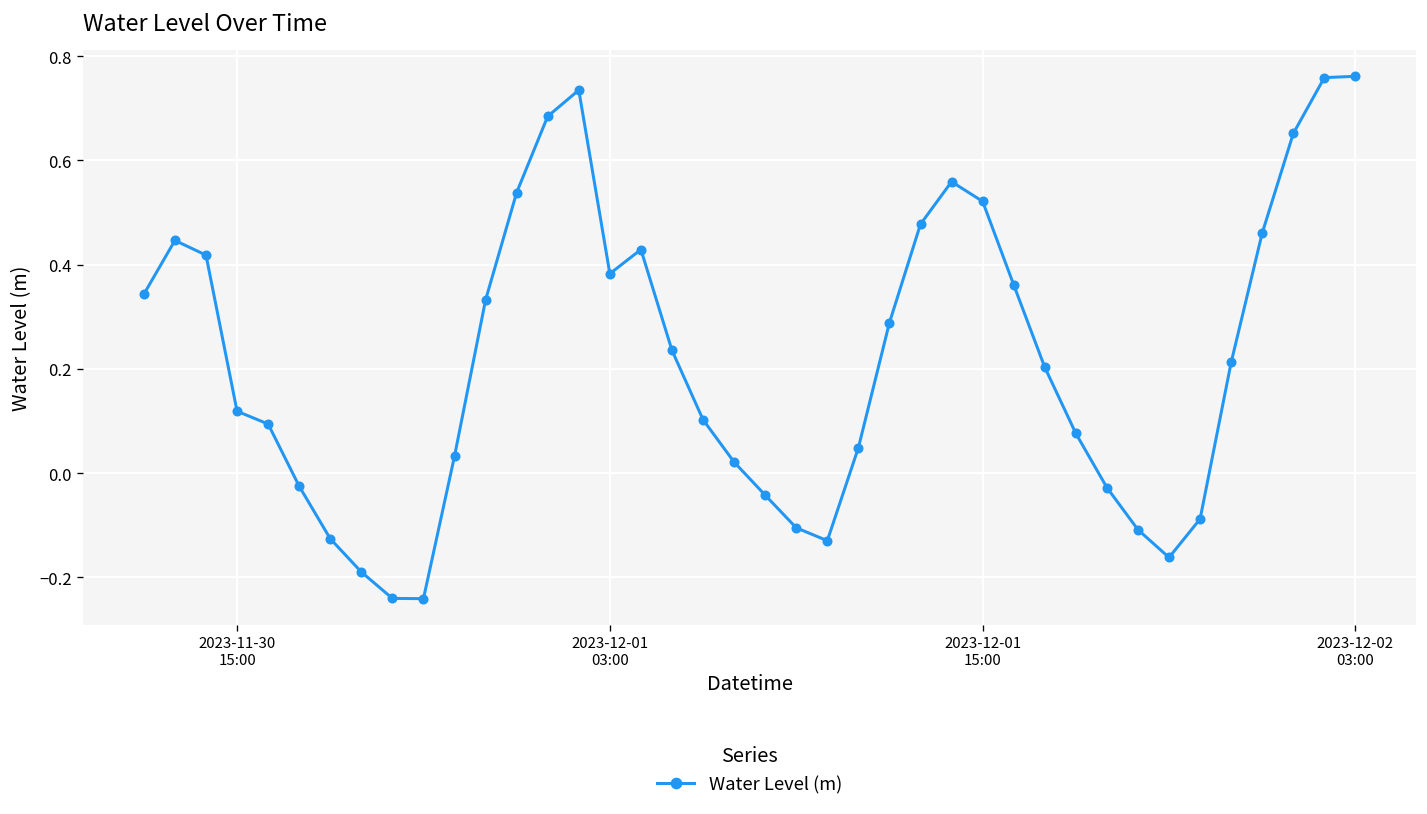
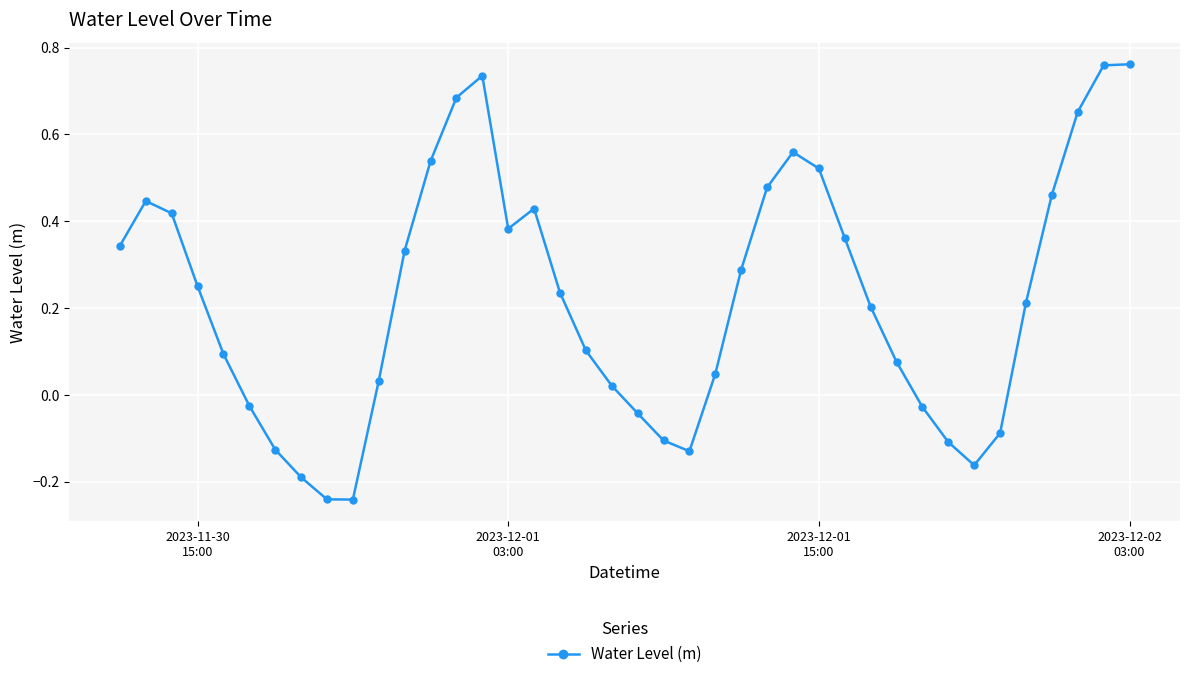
2023-11-30 15:00: 0.12 -> 0.25
